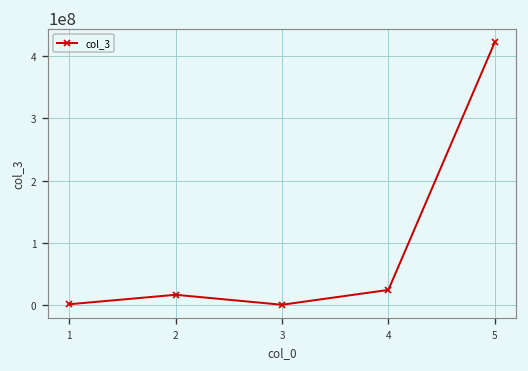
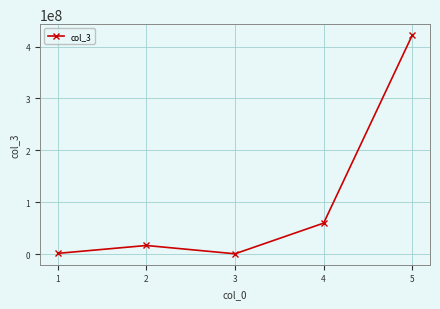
4: 20000000 -> 60000000
